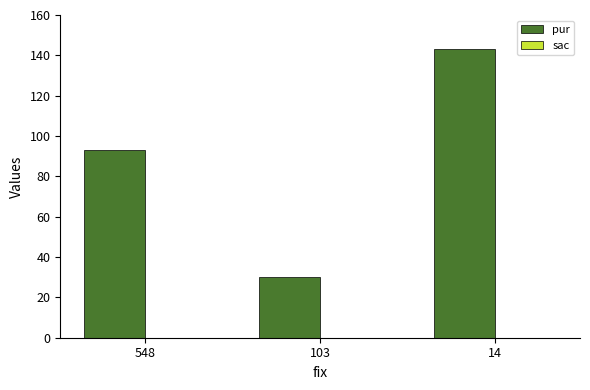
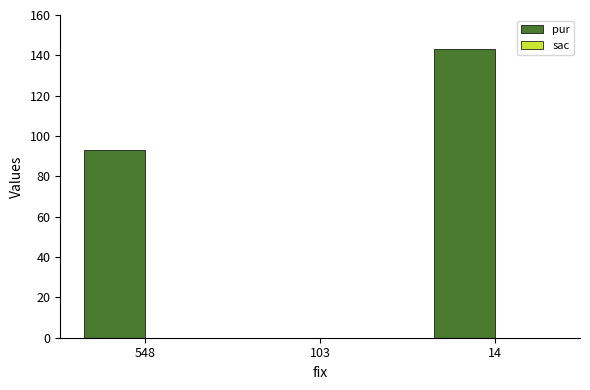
pur, 103: 30 -> 0
